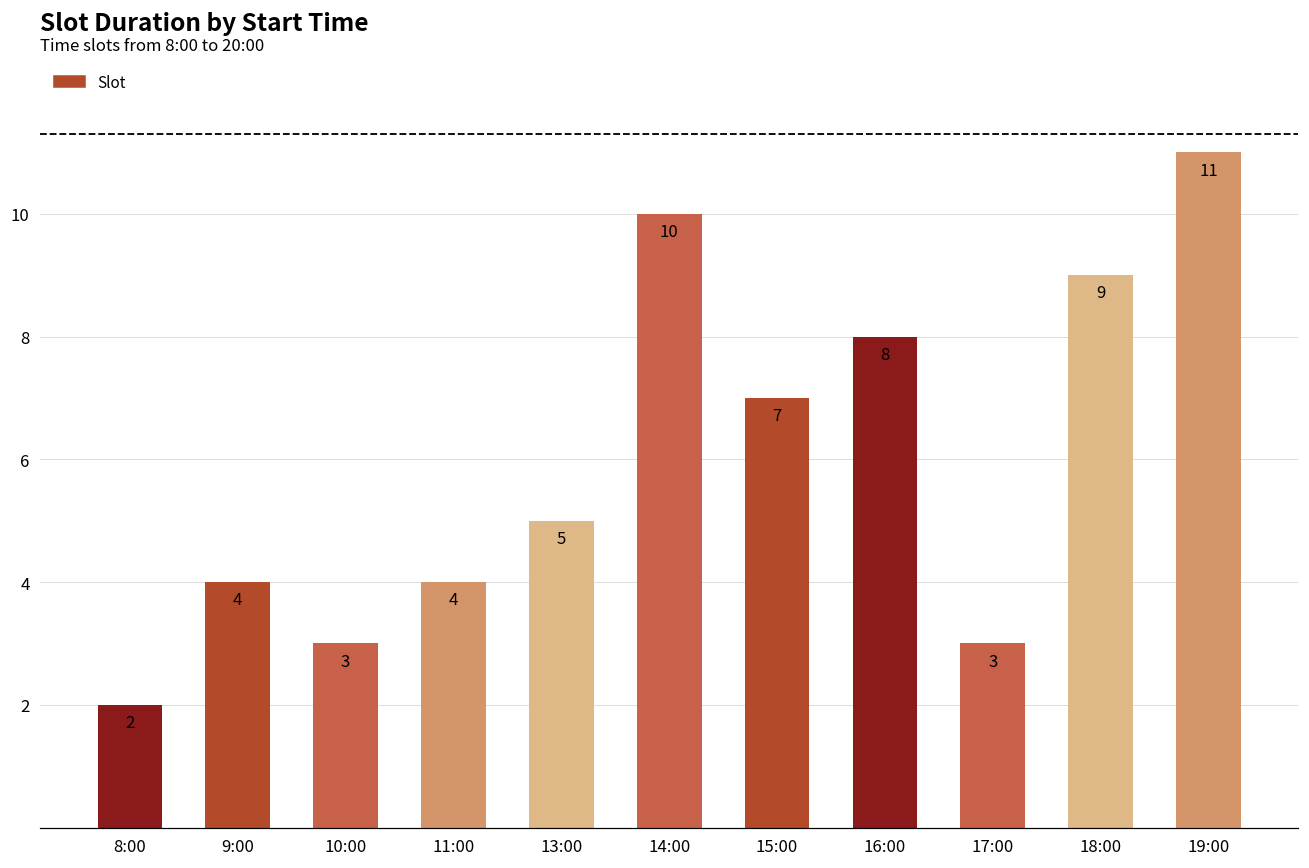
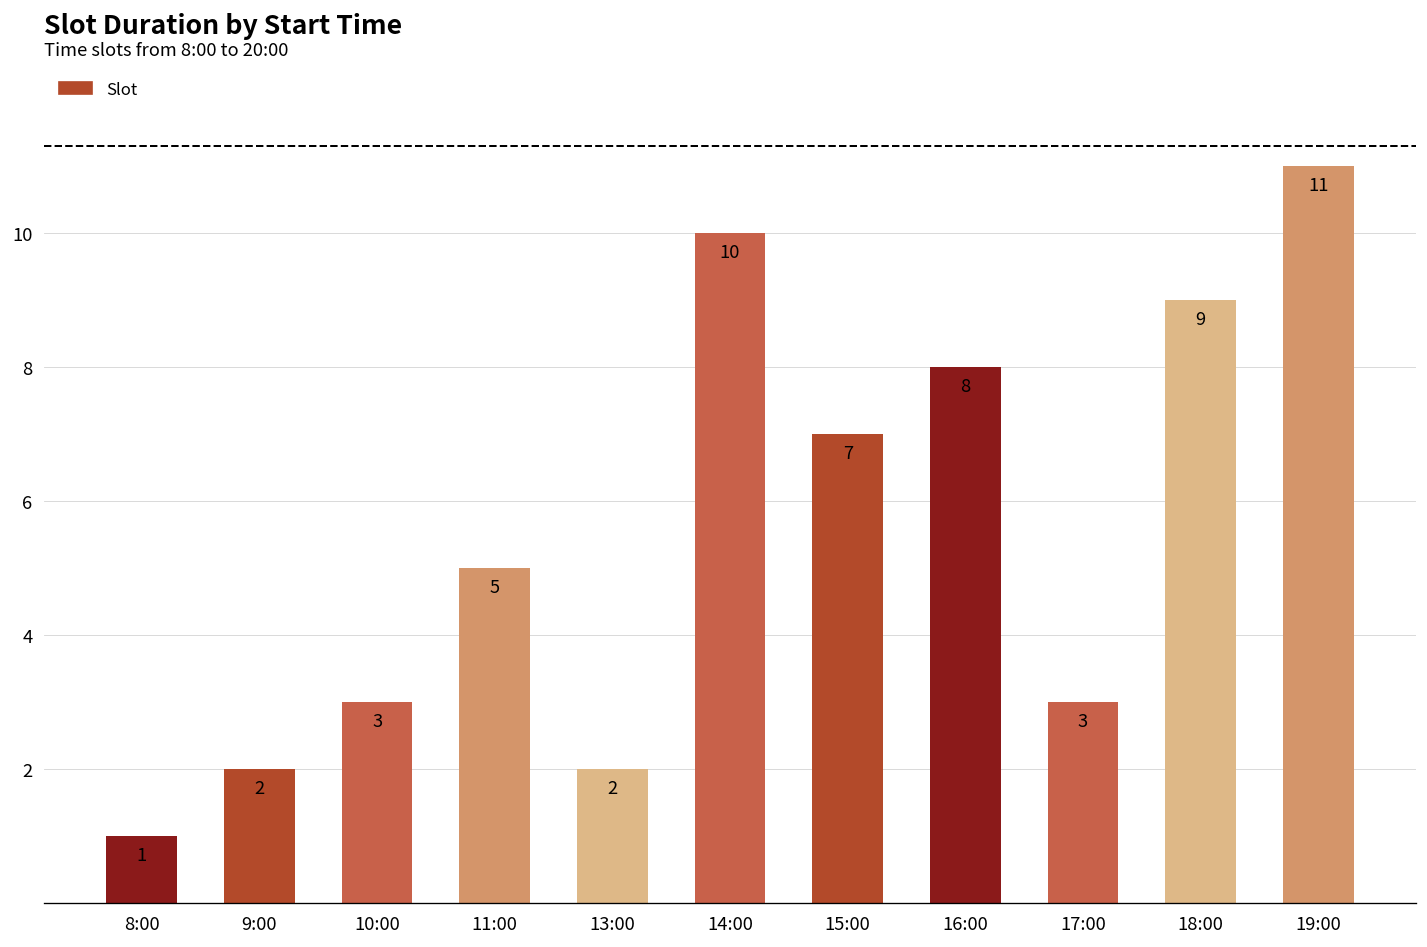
8:00: 2 -> 1
9:00: 4 -> 2
11:00: 4 -> 5
13:00: 5 -> 2
